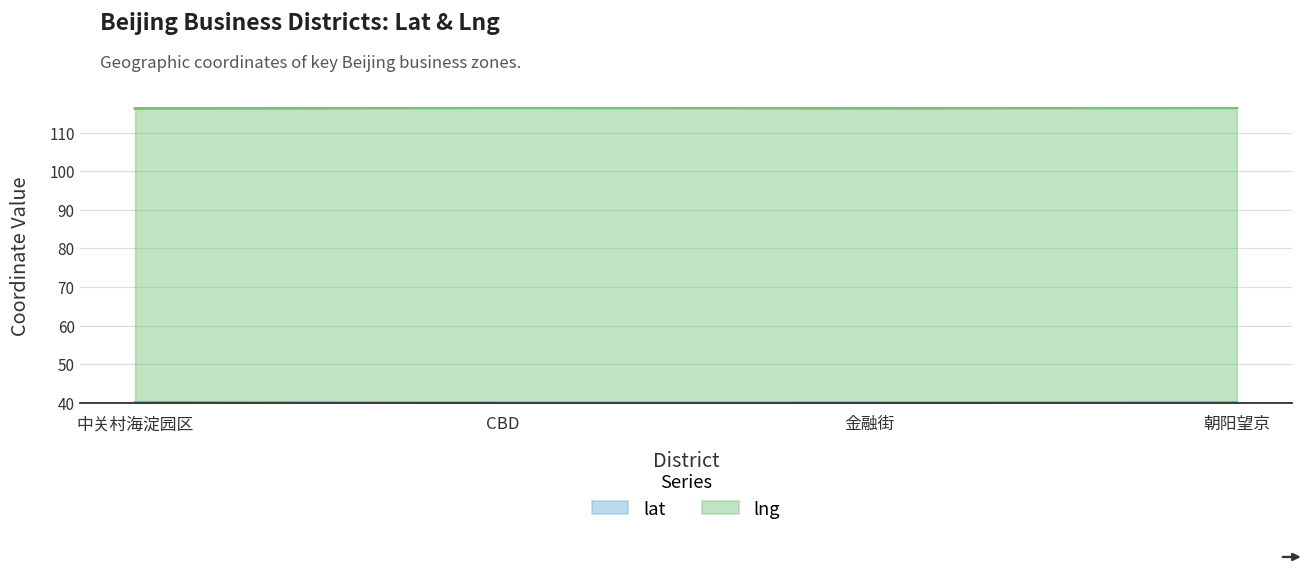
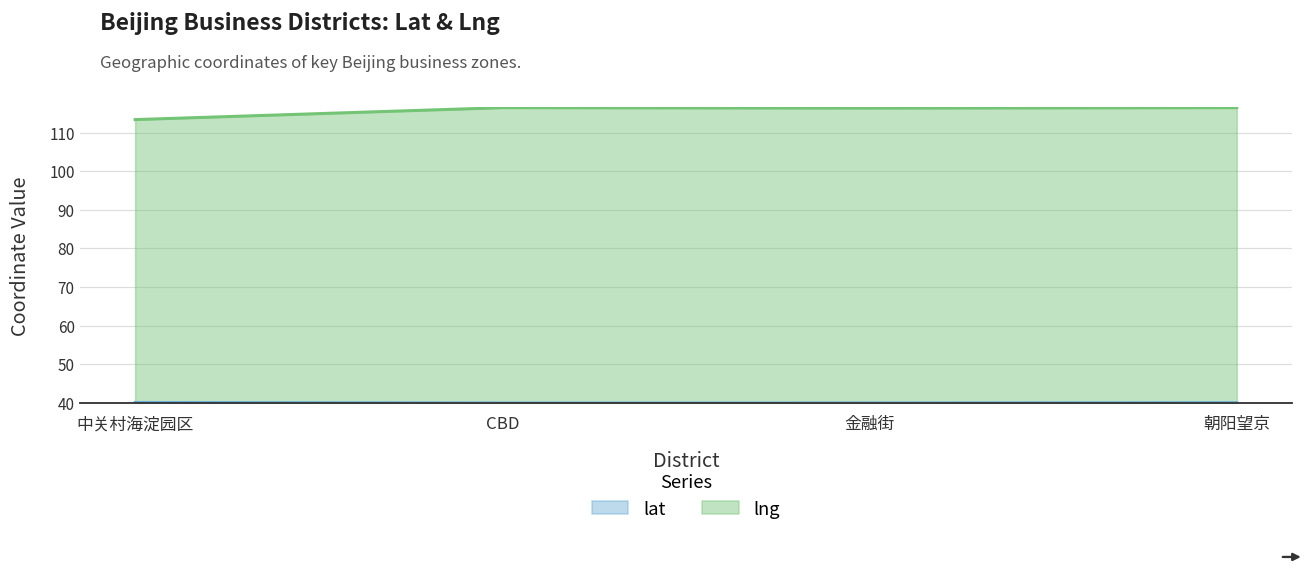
lng, 中关村海淀园区: 116 -> 113
